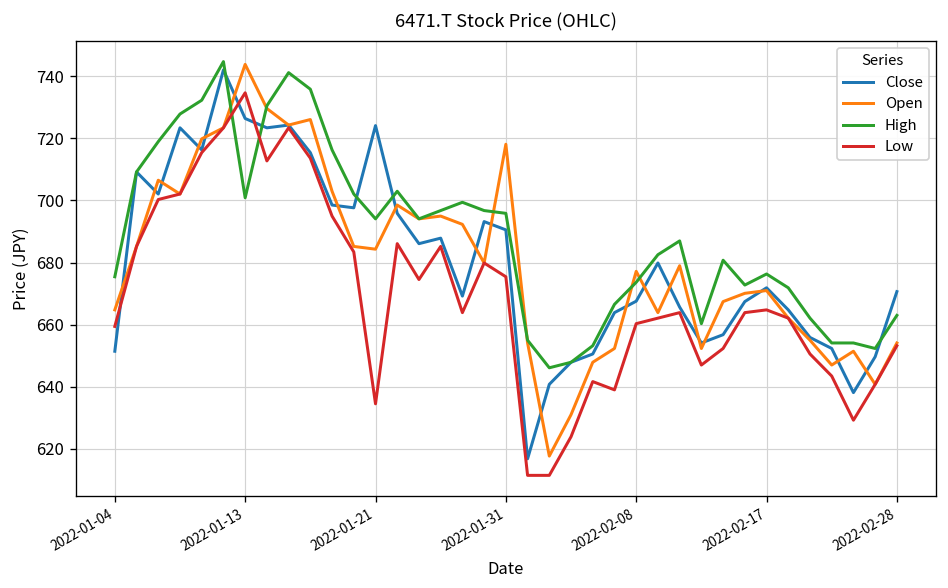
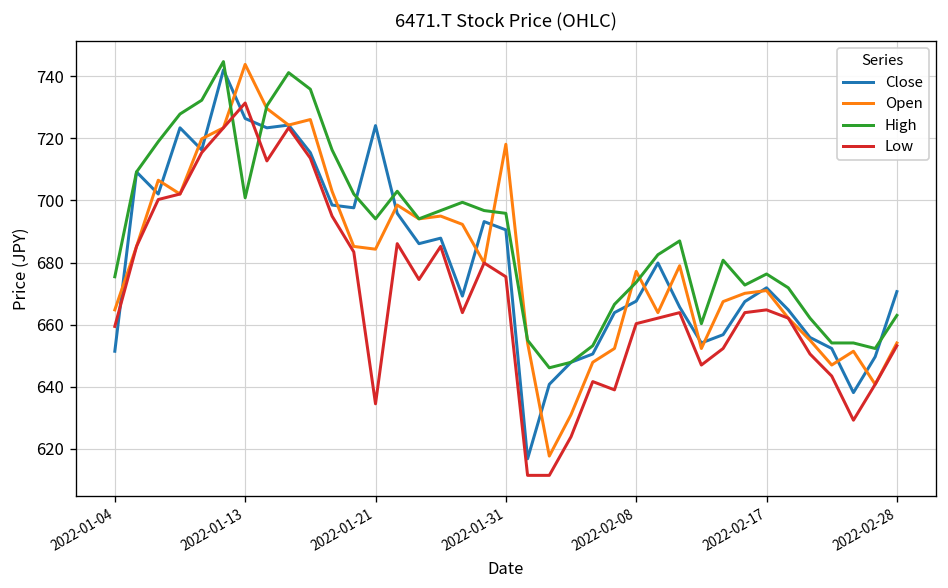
Low, 2022-01-13: 735 -> 731
